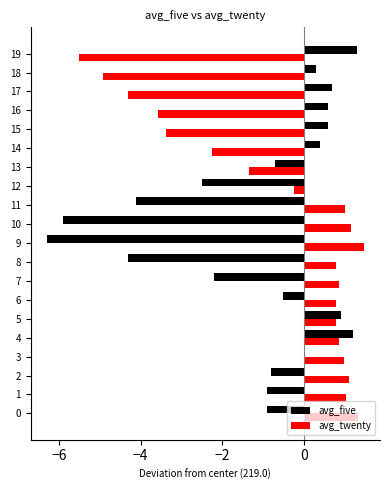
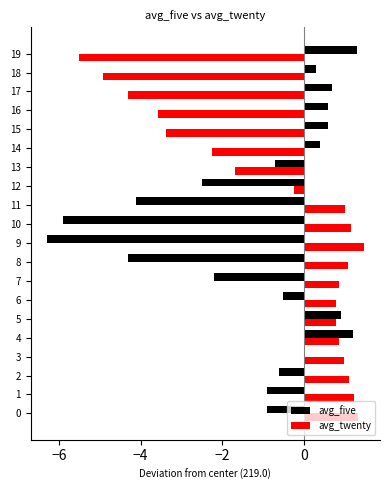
avg_twenty, 13: -1.3 -> -1.7
avg_twenty, 8: 0.8 -> 1.1
avg_five, 2: -0.8 -> -0.6
avg_twenty, 1: 1.0 -> 1.2
